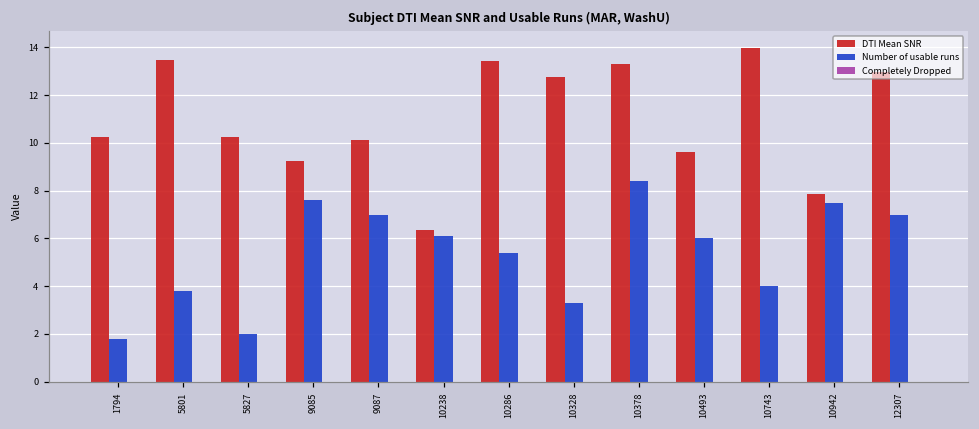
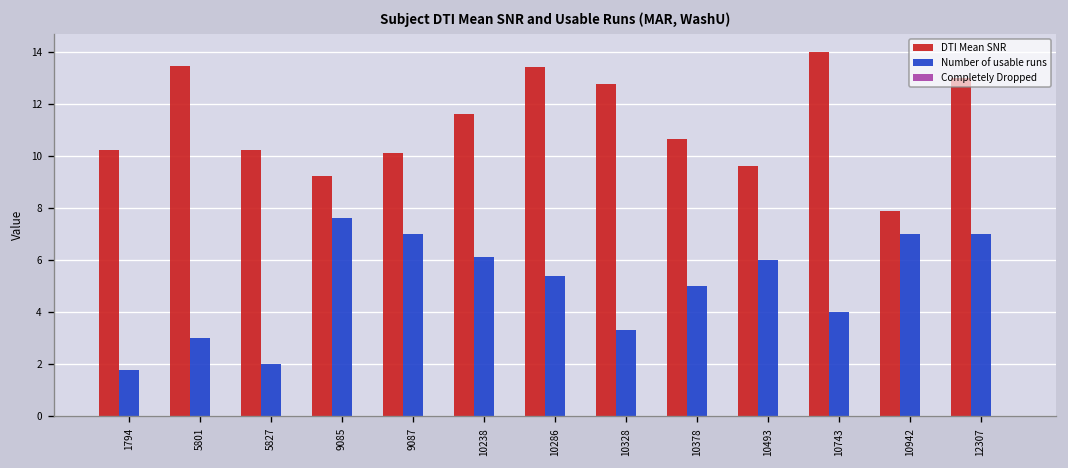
Number of usable runs, 5801: 3.8 -> 3.0
DTI Mean SNR, 10238: 6.4 -> 11.6
DTI Mean SNR, 10378: 13.3 -> 10.6
Number of usable runs, 10378: 8.4 -> 5.0
Number of usable runs, 10942: 7.5 -> 7.0
